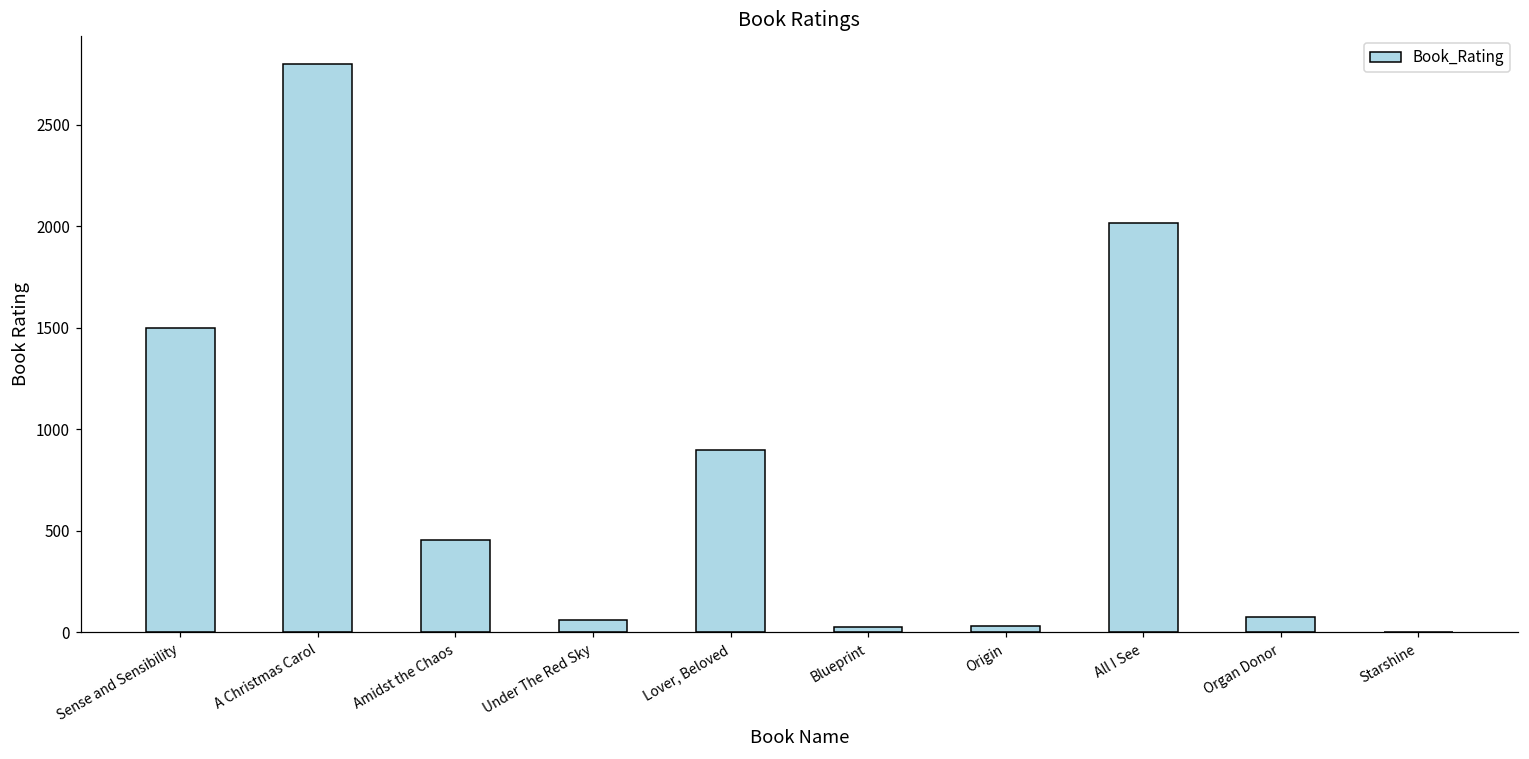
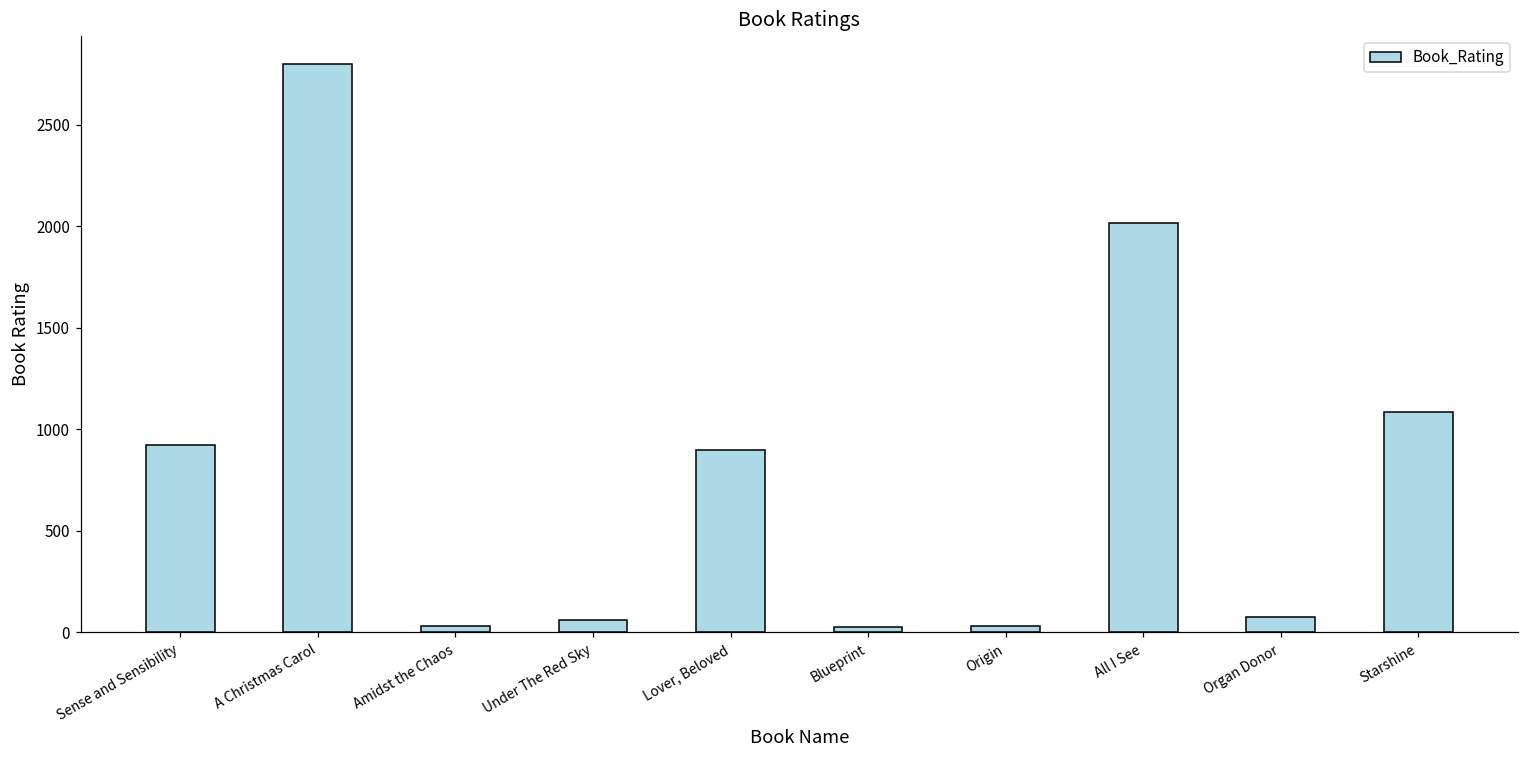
Sense and Sensibility: 1500 -> 920
Amidst the Chaos: 460 -> 30
Starshine: 0 -> 1090
